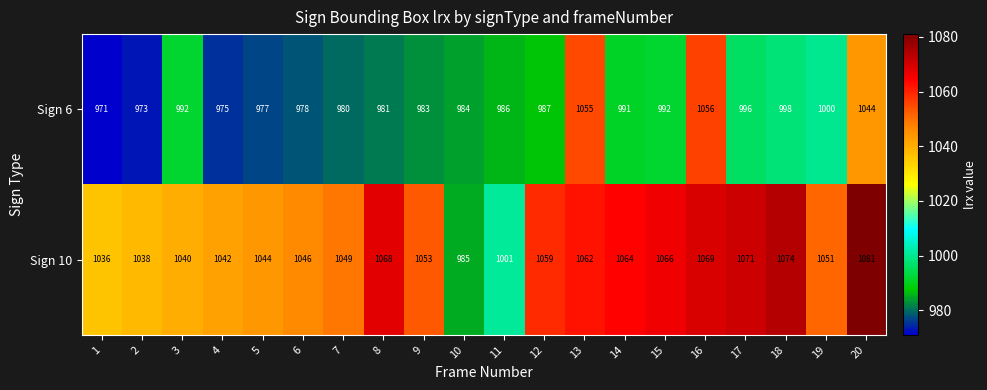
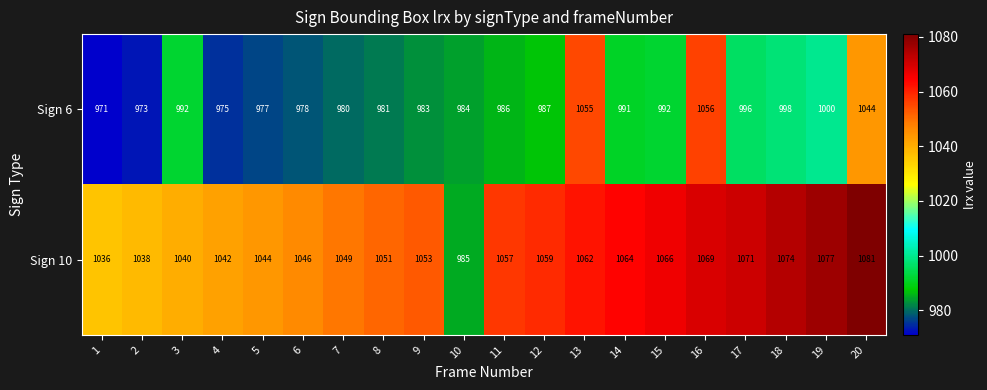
Sign 10, 8: 1068 -> 1051
Sign 10, 11: 1001 -> 1057
Sign 10, 19: 1051 -> 1077
